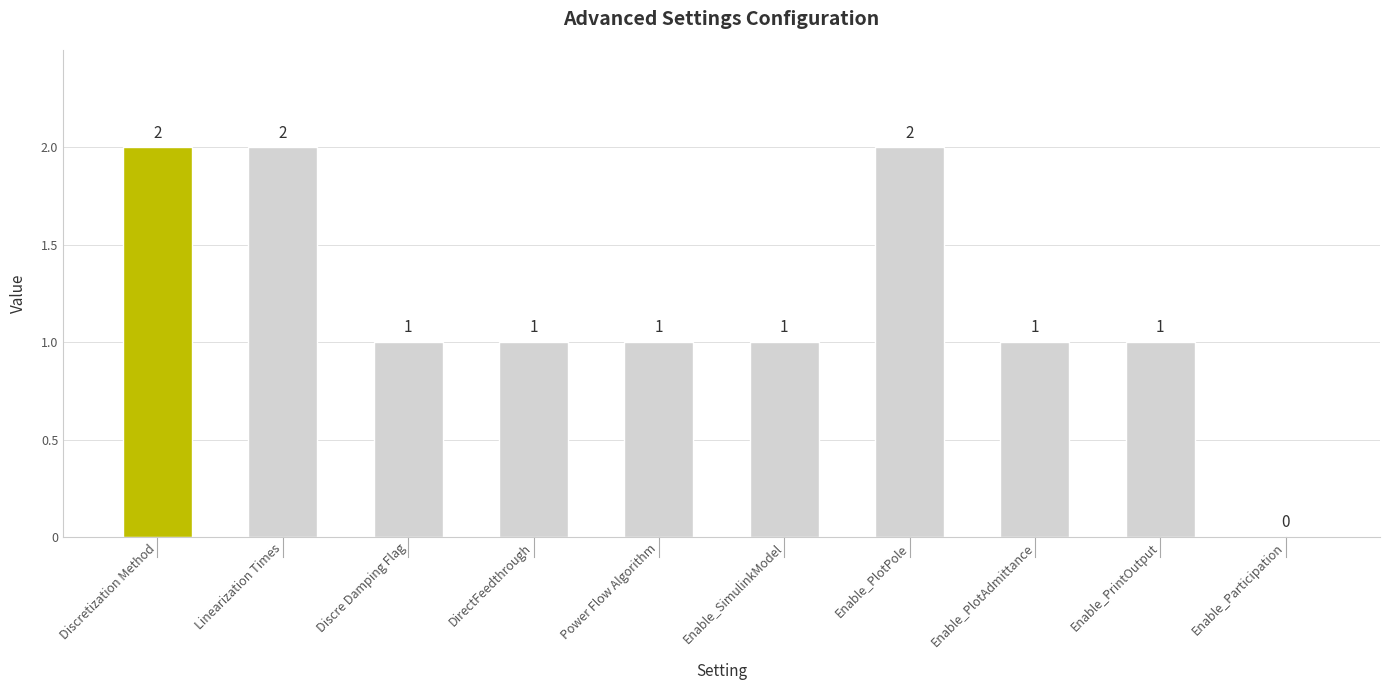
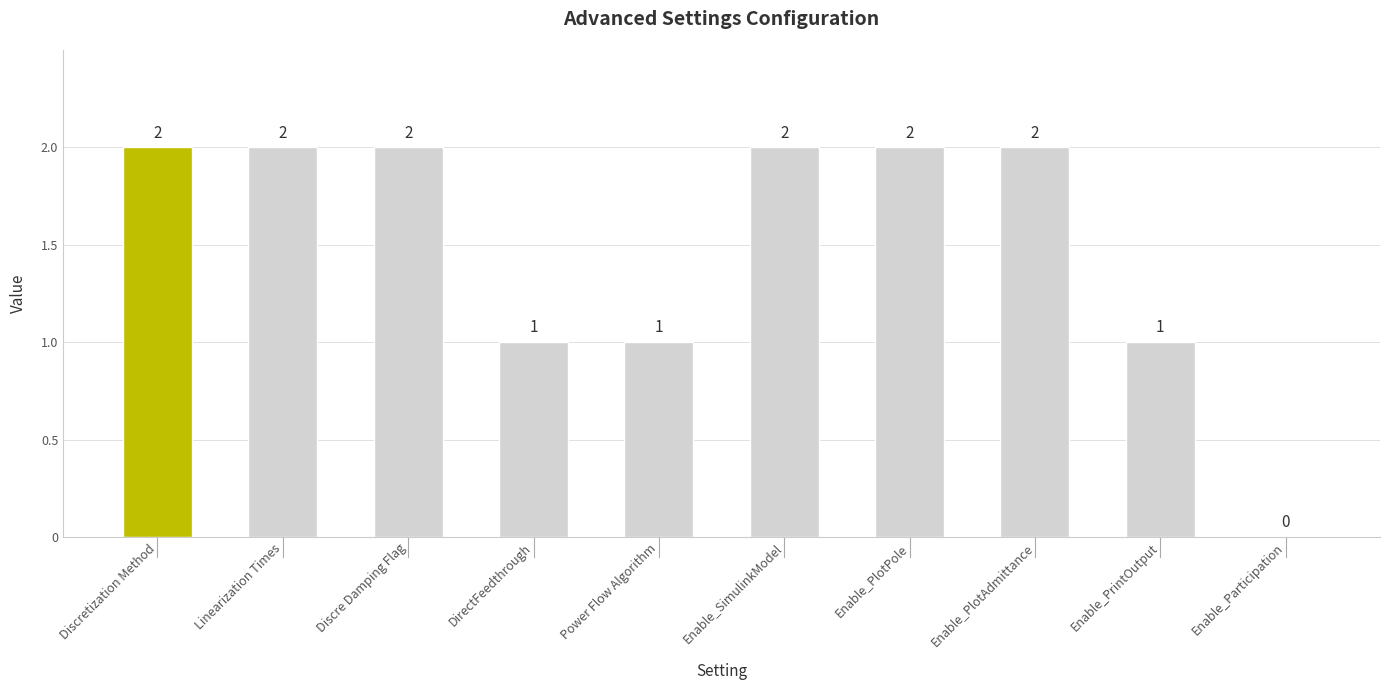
Discre Damping Flag: 1 -> 2
Enable_SimulinkModel: 1 -> 2
Enable_PlotAdmittance: 1 -> 2
